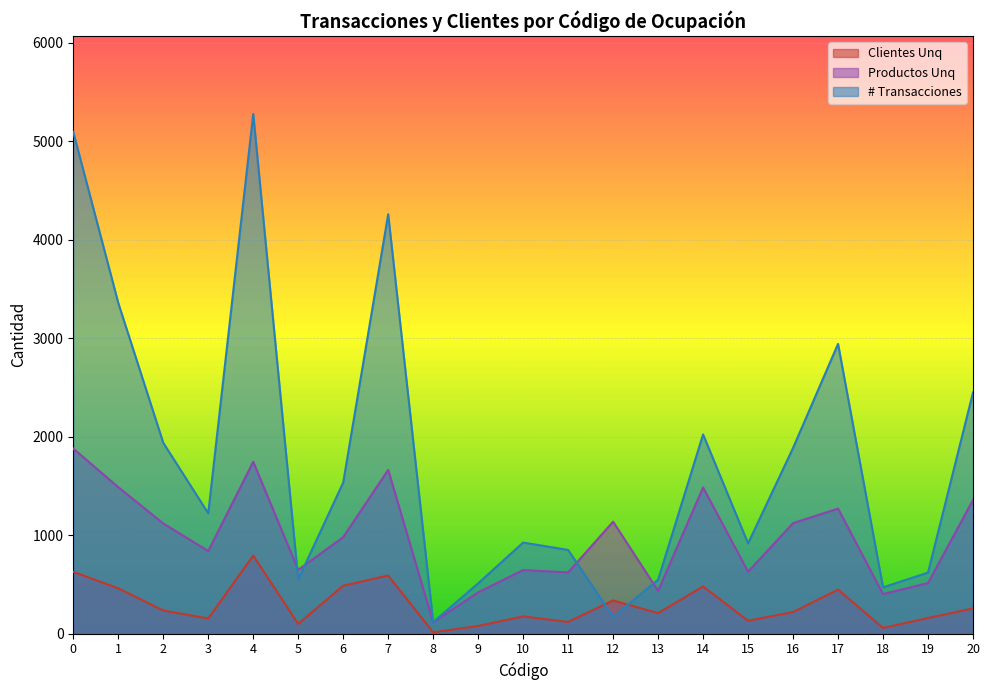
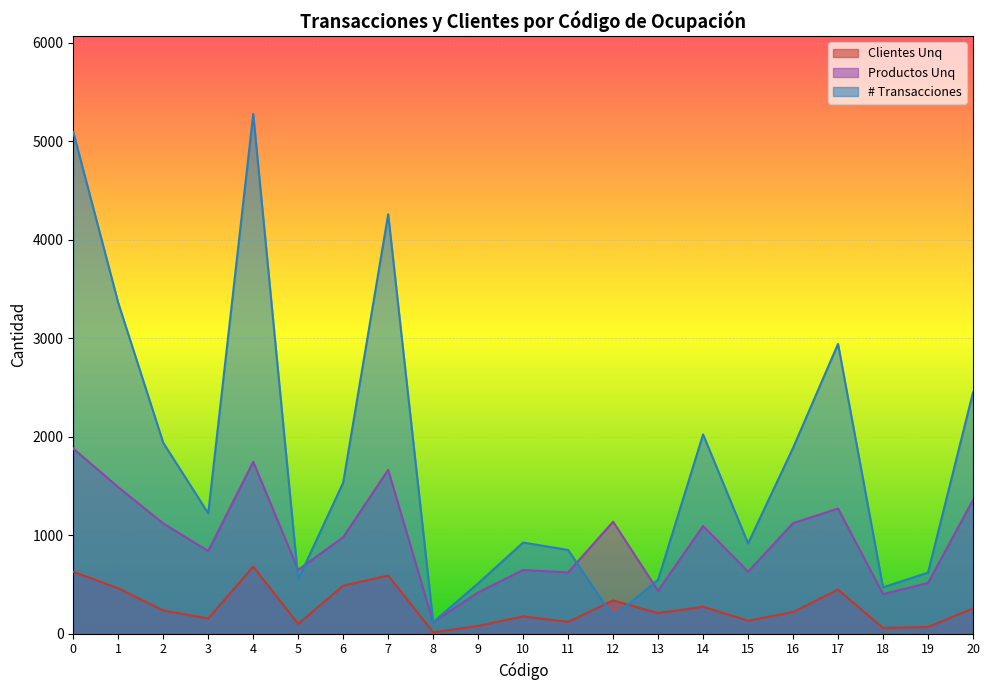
Clientes Unq, 4: 800 -> 700
Clientes Unq, 14: 500 -> 300
Productos Unq, 14: 1500 -> 1100
Clientes Unq, 19: 200 -> 100
